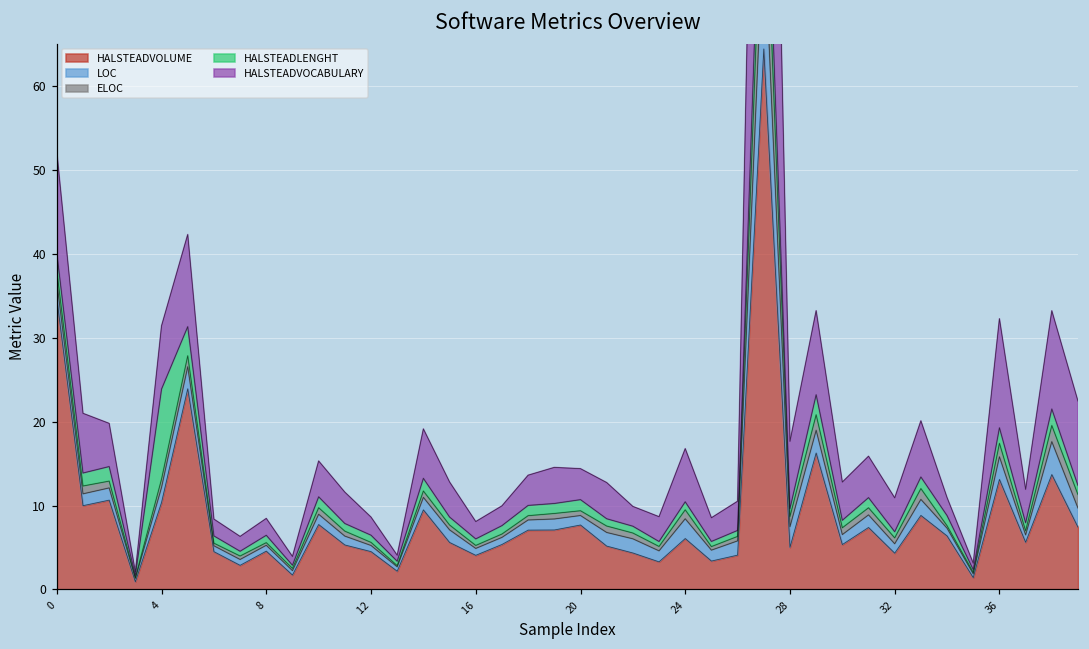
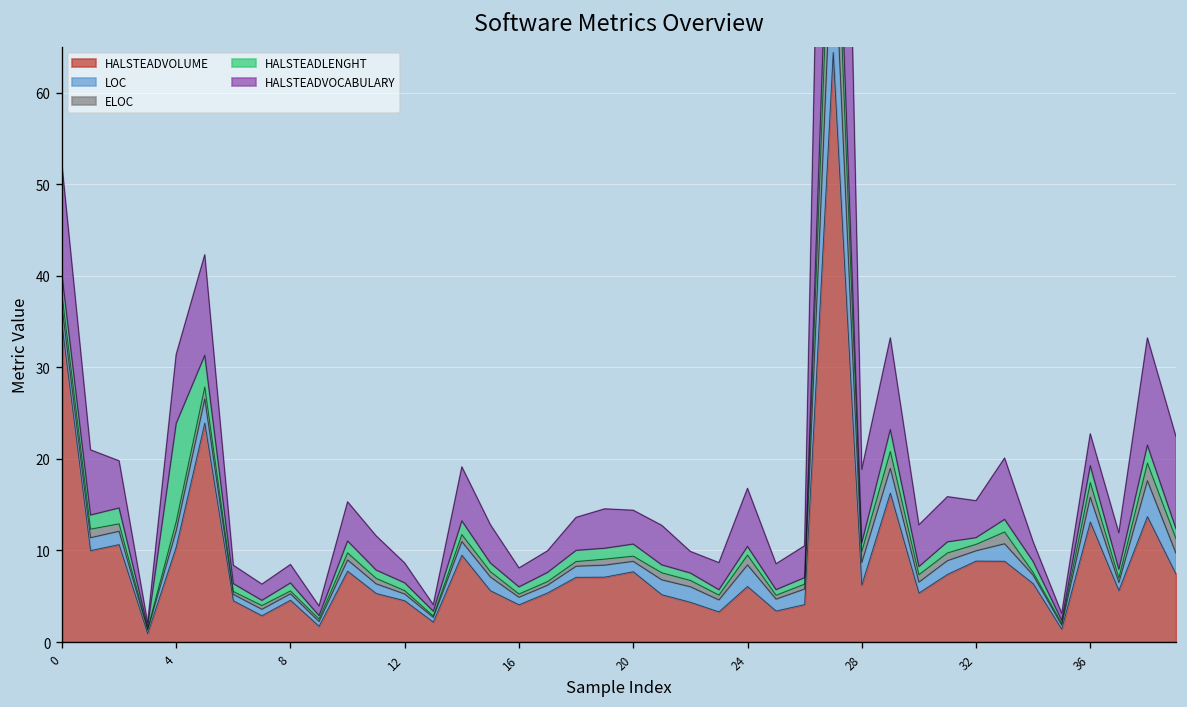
HALSTEADVOLUME, 28: 5 -> 6
HALSTEADVOLUME, 32: 4 -> 9
HALSTEADVOCABULARY, 36: 13 -> 3
